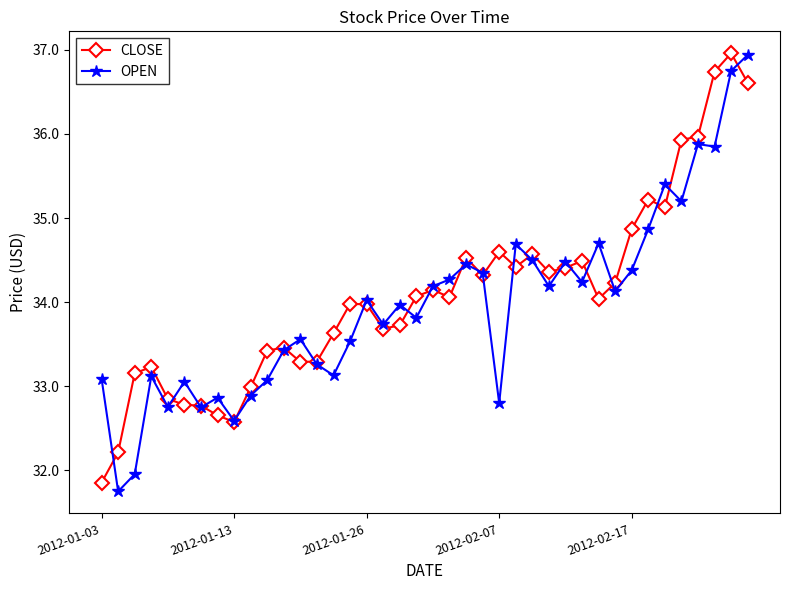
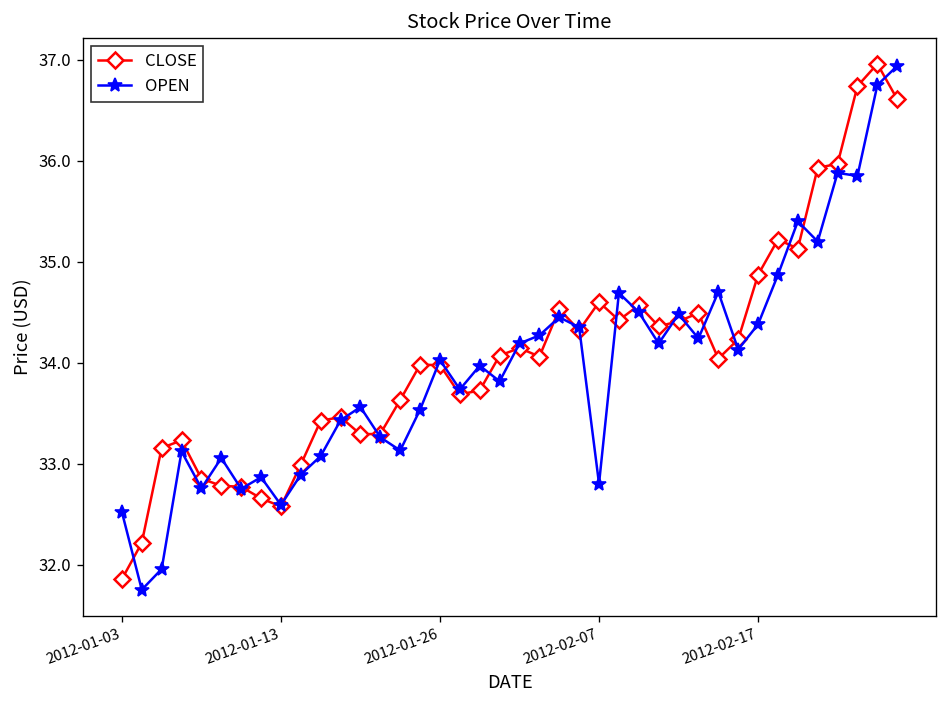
OPEN, 2012-01-03: 33.1 -> 32.5
